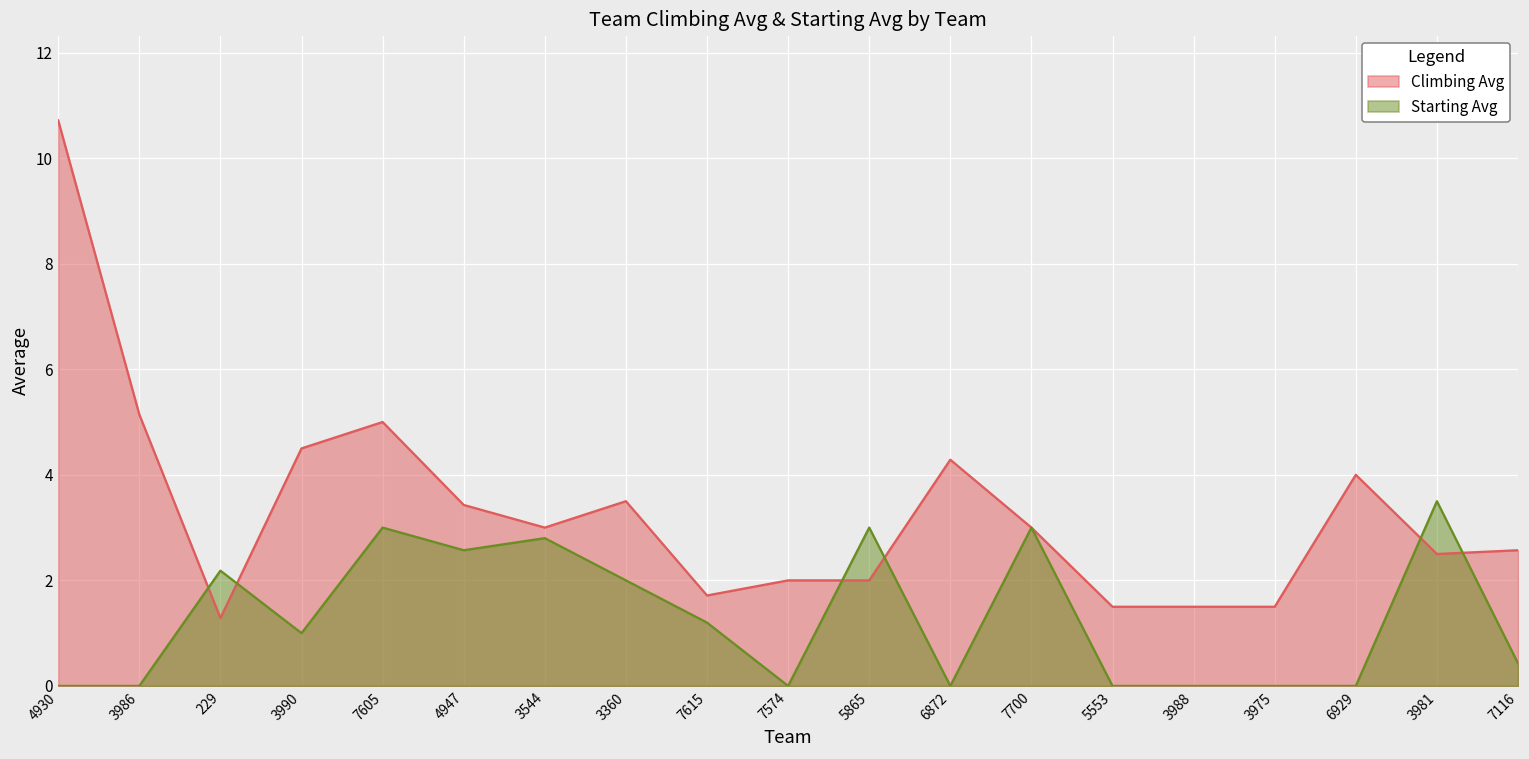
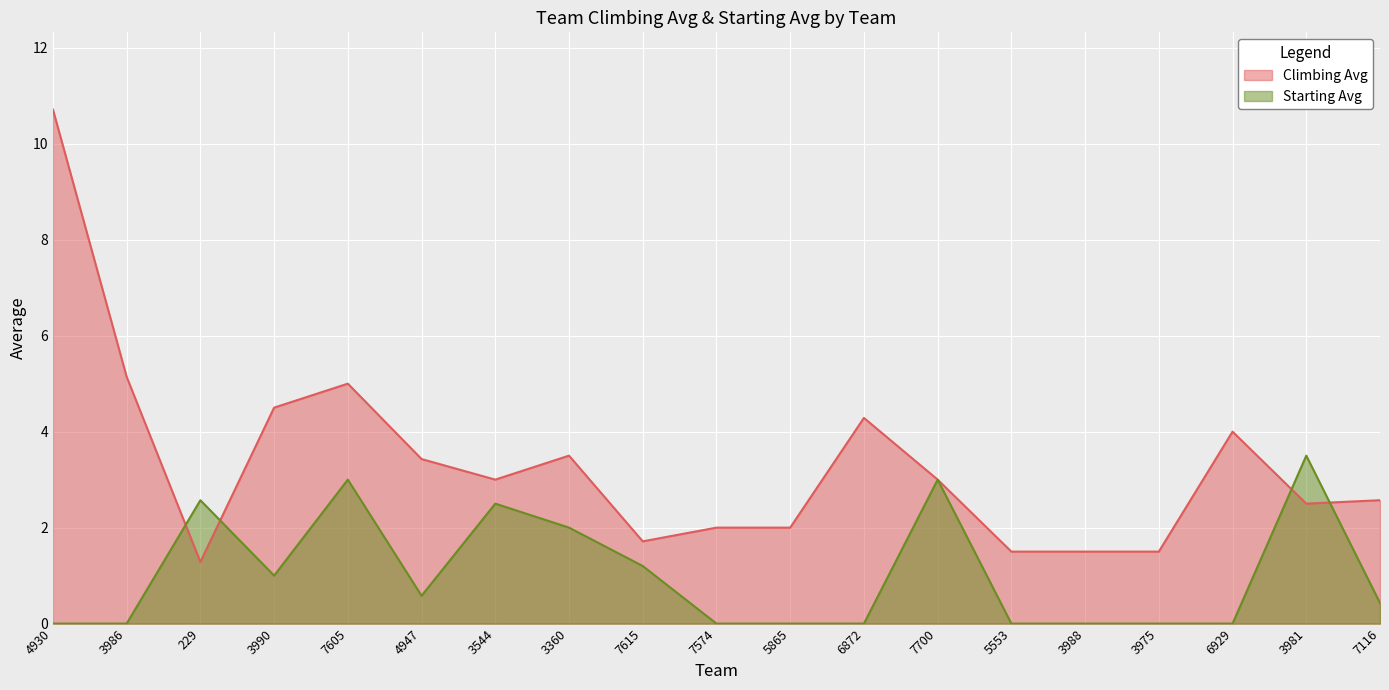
Starting Avg, 229: 2.2 -> 2.6
Starting Avg, 4947: 2.6 -> 0.6
Starting Avg, 3544: 2.8 -> 2.5
Starting Avg, 5865: 3 -> 0
